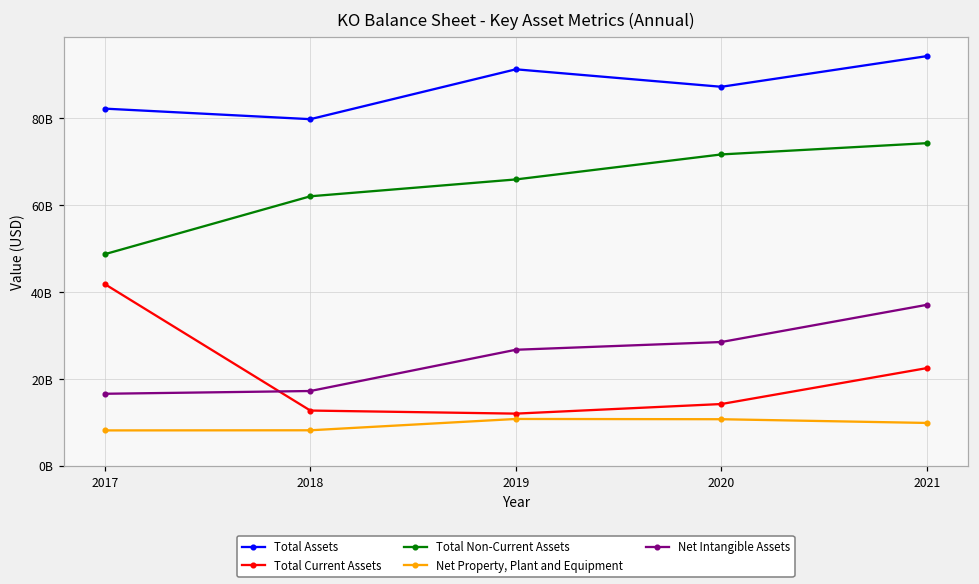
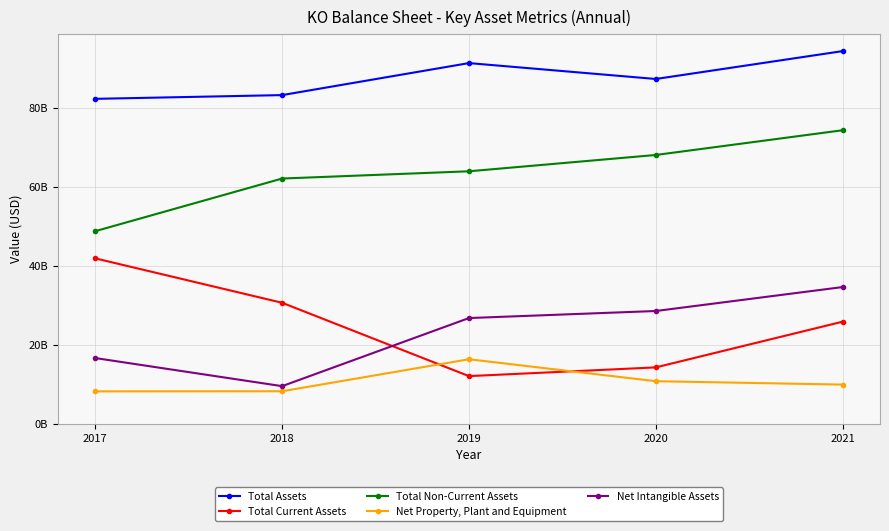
Total Assets, 2018: 80000000000 -> 83000000000
Total Current Assets, 2018: 13000000000 -> 31000000000
Net Intangible Assets, 2018: 17000000000 -> 10000000000
Total Non-Current Assets, 2019: 66000000000 -> 64000000000
Net Property, Plant and Equipment, 2019: 11000000000 -> 16000000000
Total Non-Current Assets, 2020: 72000000000 -> 68000000000
Total Current Assets, 2021: 23000000000 -> 26000000000
Net Intangible Assets, 2021: 37000000000 -> 35000000000
